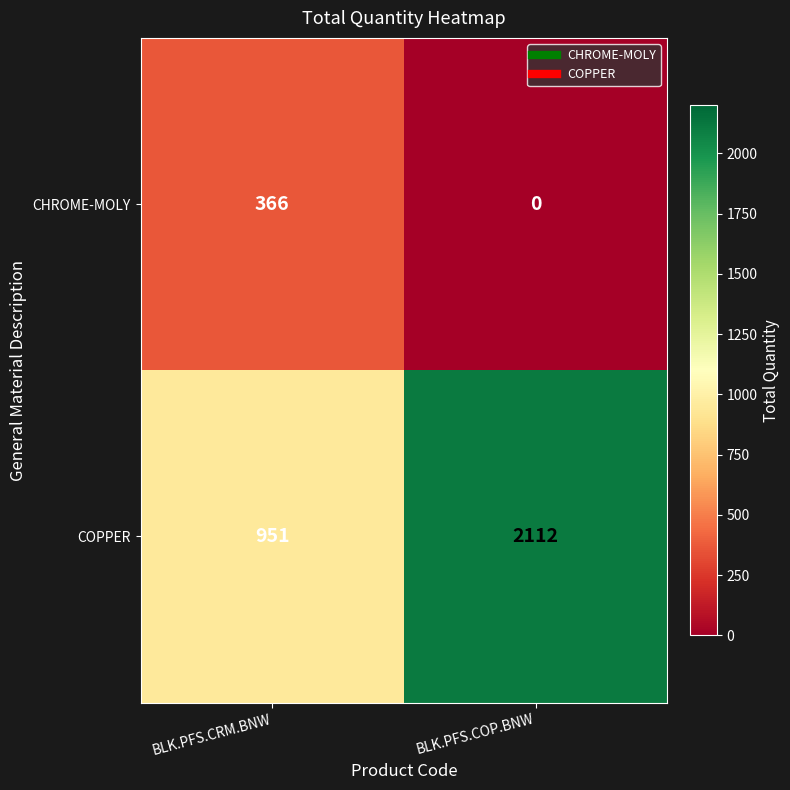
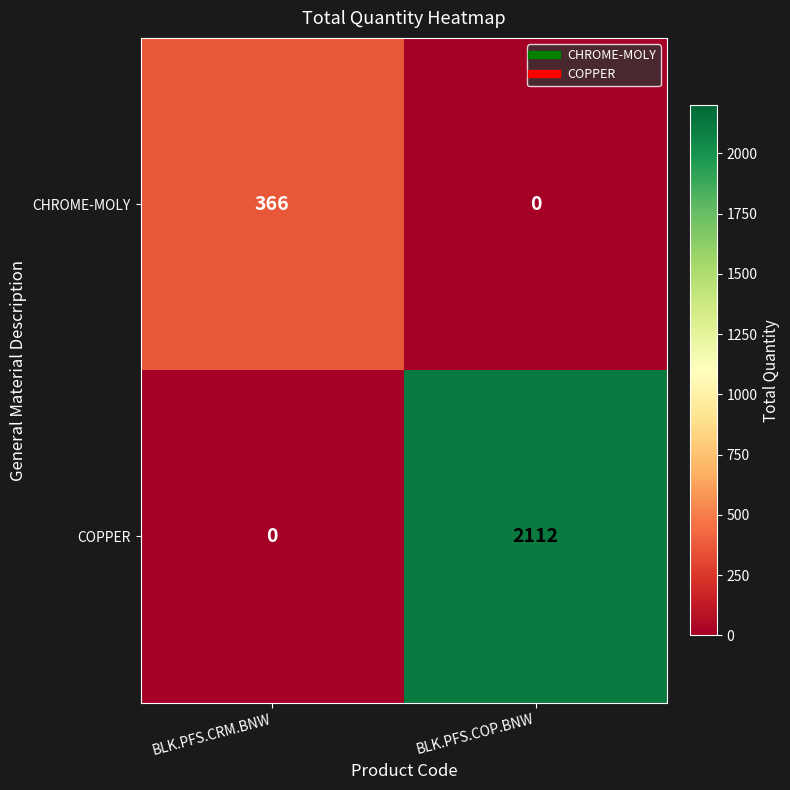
COPPER, BLK.PFS.CRM.BNW: 951 -> 0
